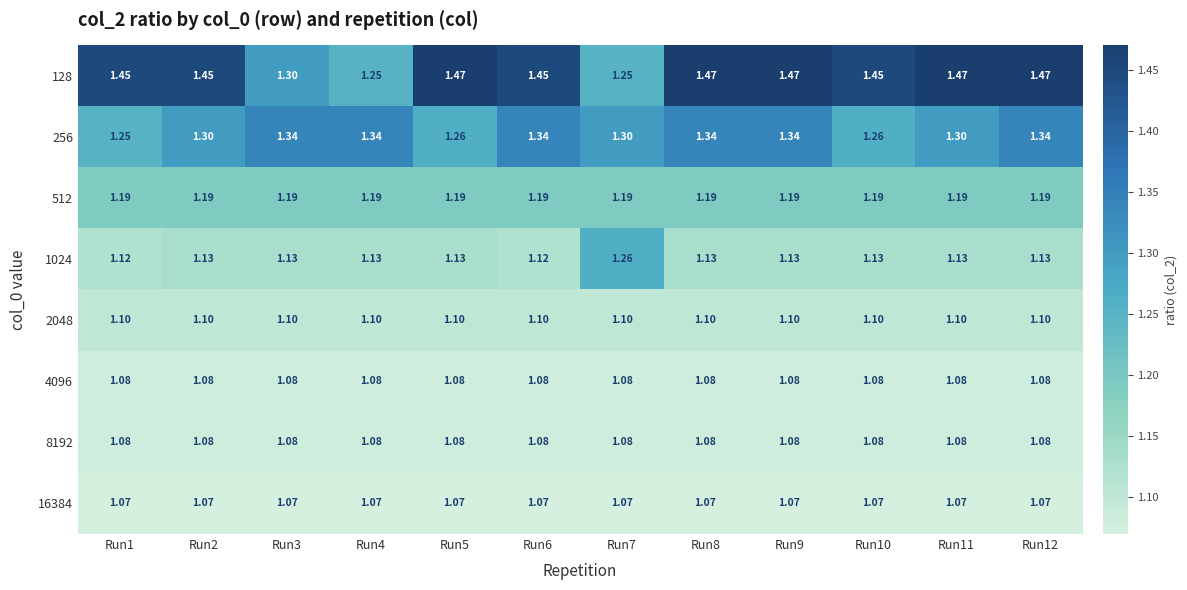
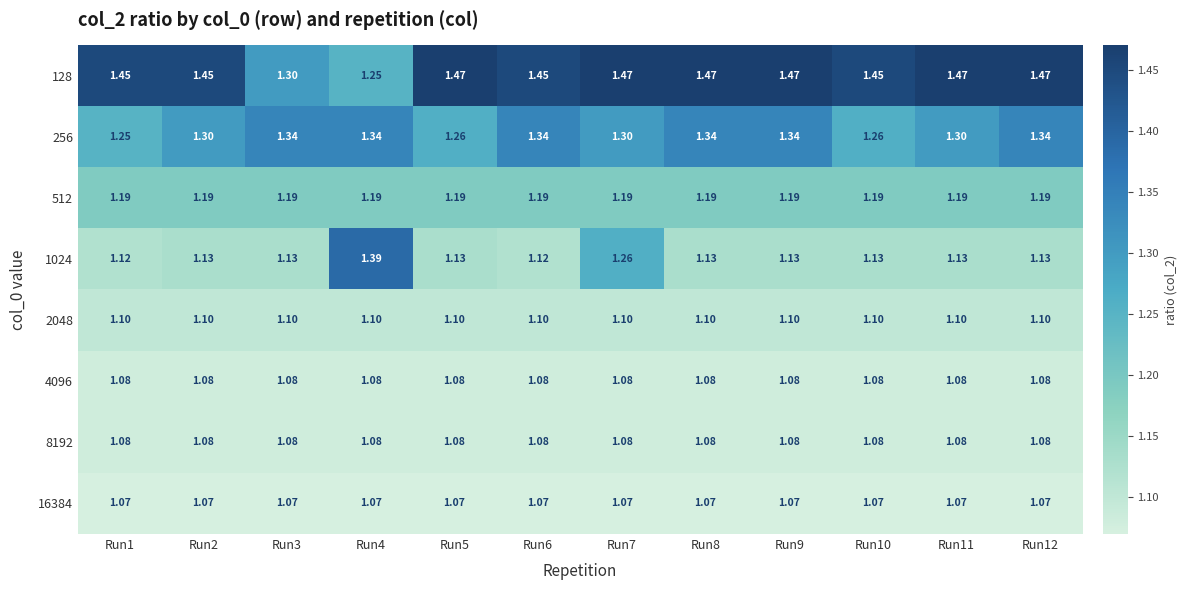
128, Run7: 1.25 -> 1.47
1024, Run4: 1.13 -> 1.39
